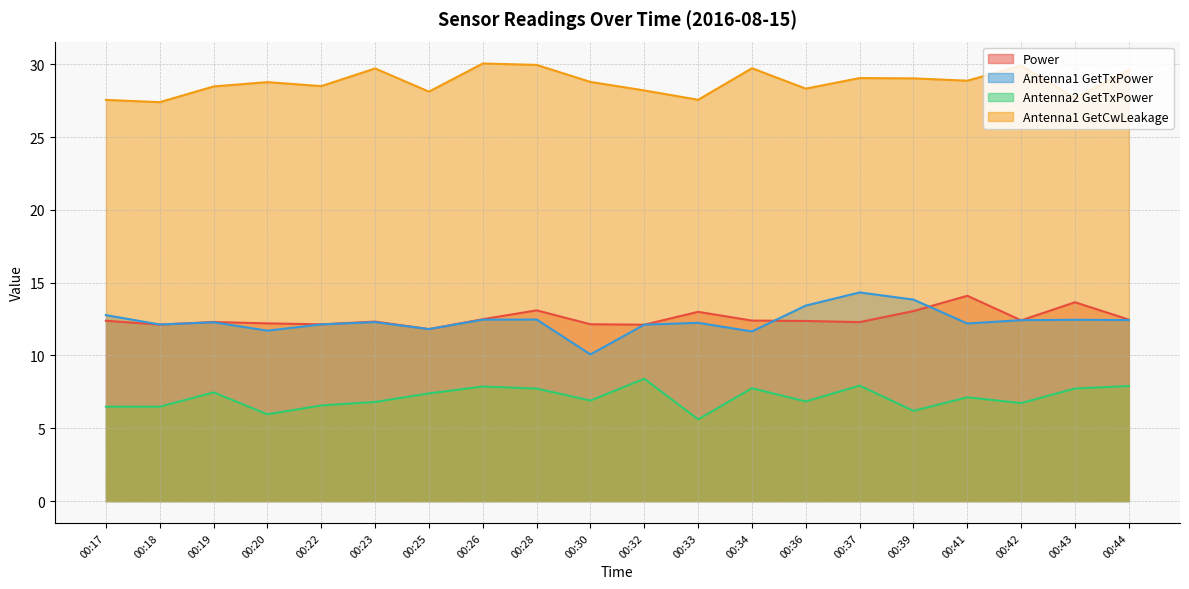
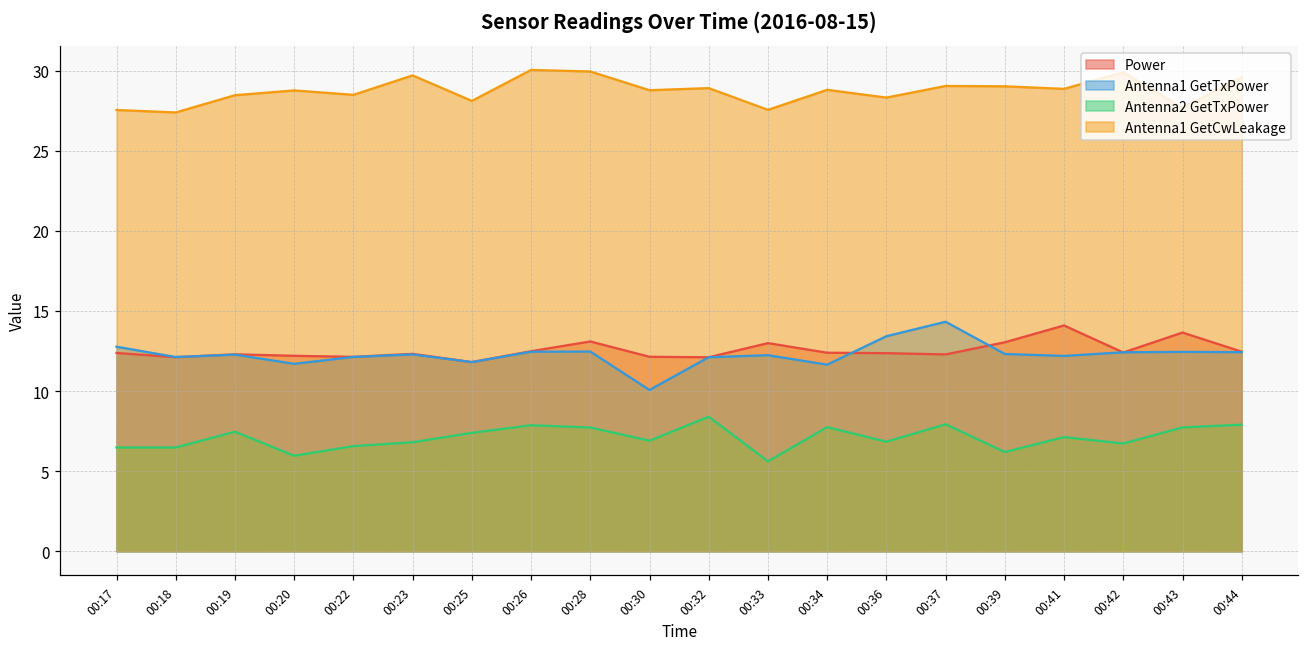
Antenna1 GetCwLeakage, 00:32: 28.2 -> 28.9
Antenna1 GetCwLeakage, 00:34: 29.7 -> 28.8
Antenna1 GetTxPower, 00:39: 13.8 -> 12.3
